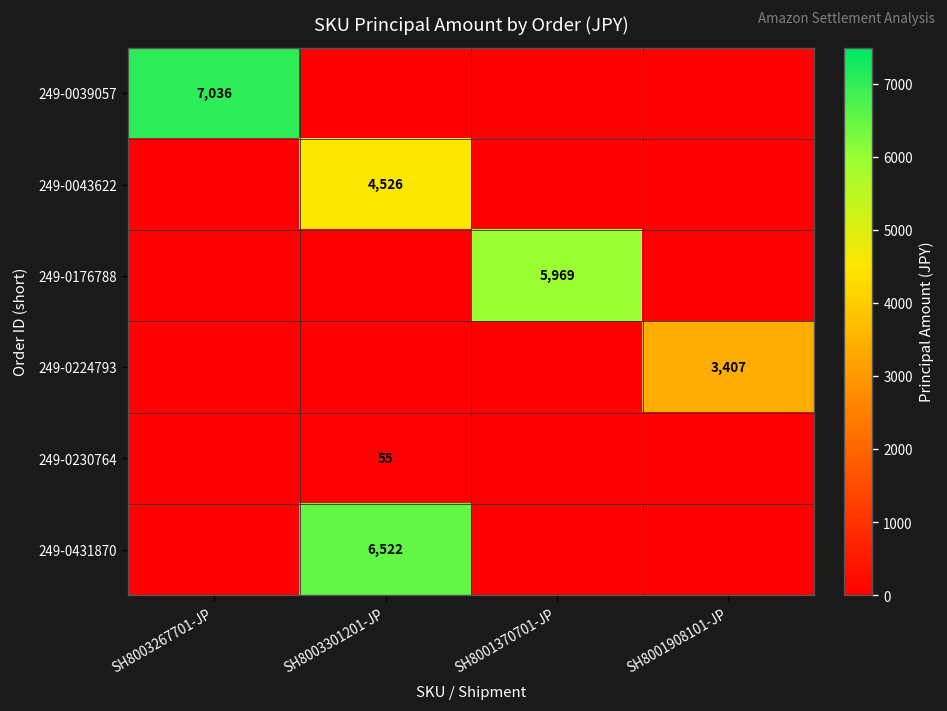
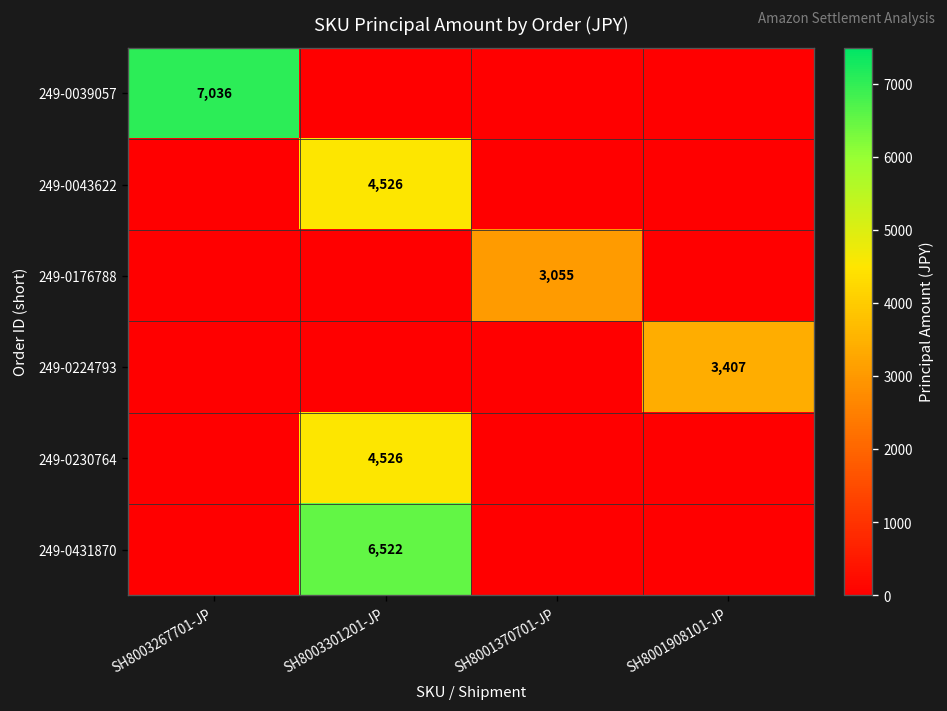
249-0176788, SH8001370701-JP: 5,969 -> 3,055
249-0230764, SH8003301201-JP: 55 -> 4,526
